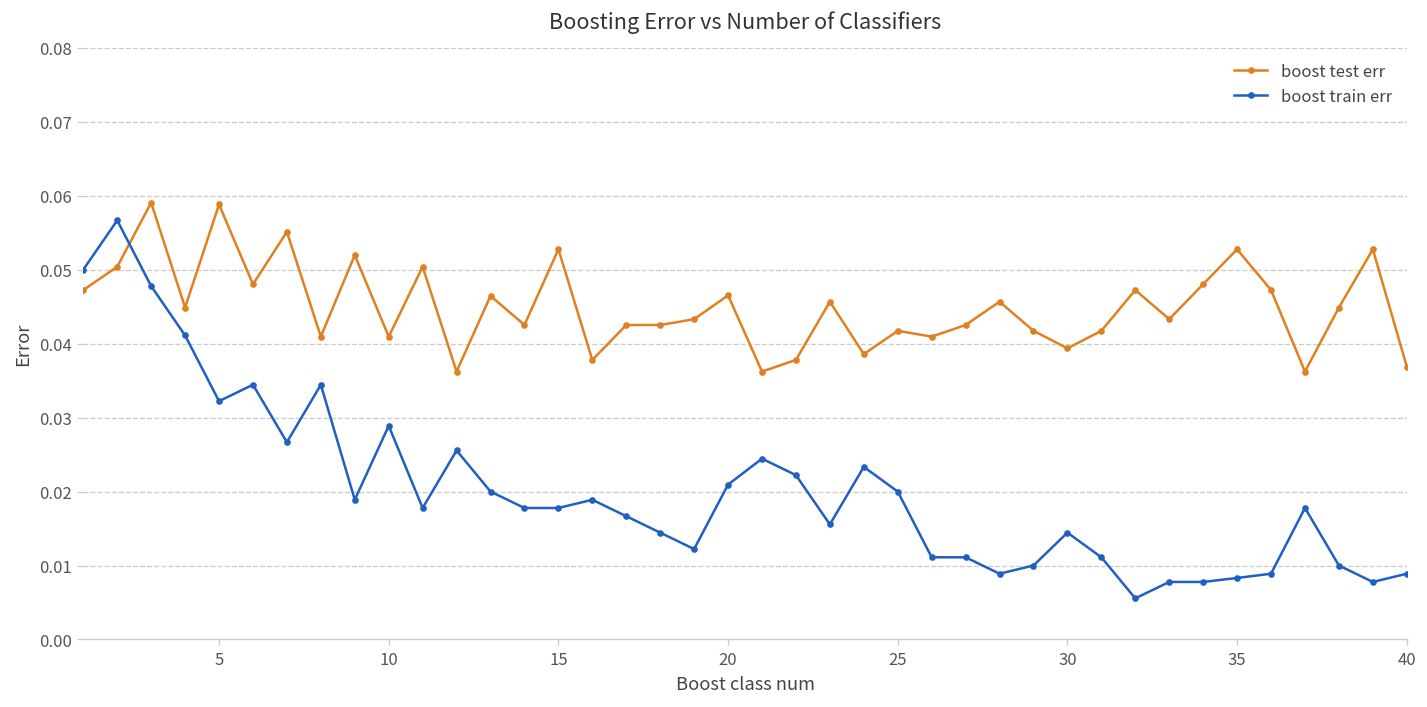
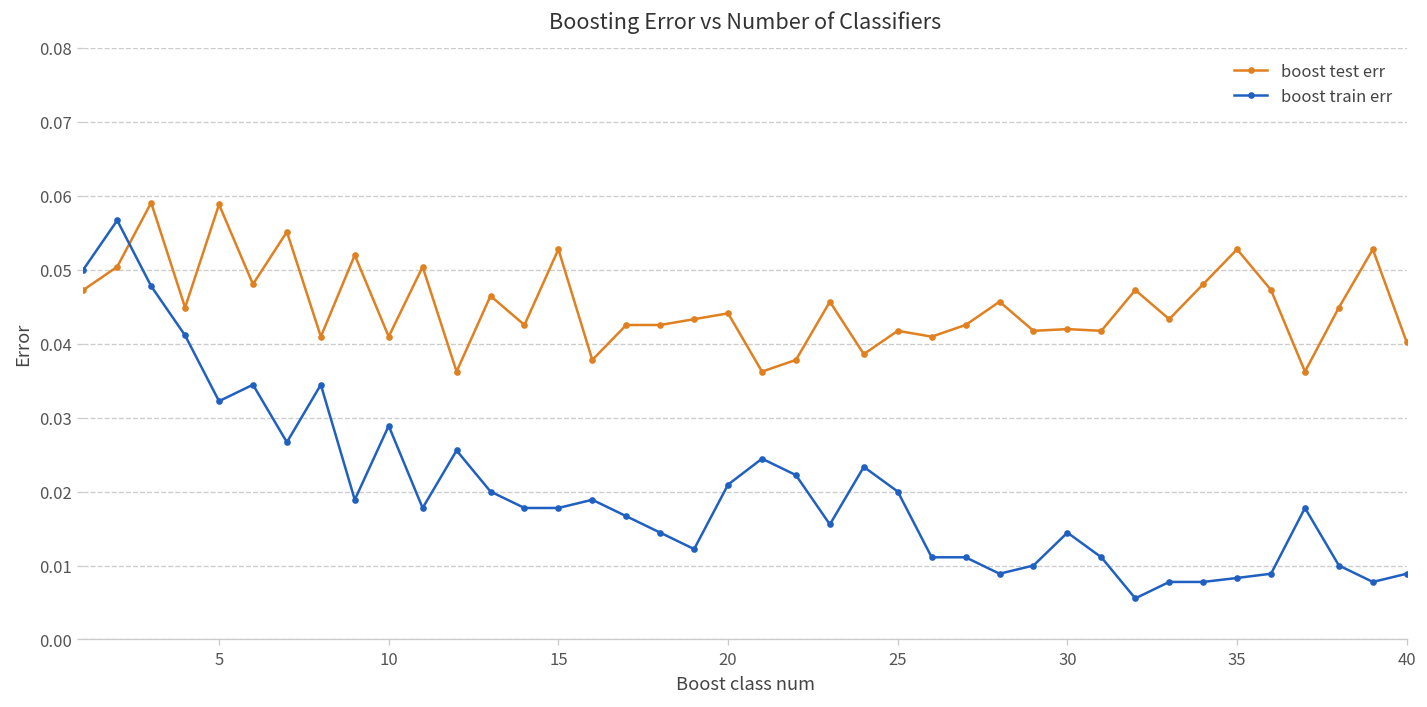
boost test err, 20: 0.047 -> 0.044
boost test err, 30: 0.039 -> 0.042
boost test err, 40: 0.037 -> 0.040
